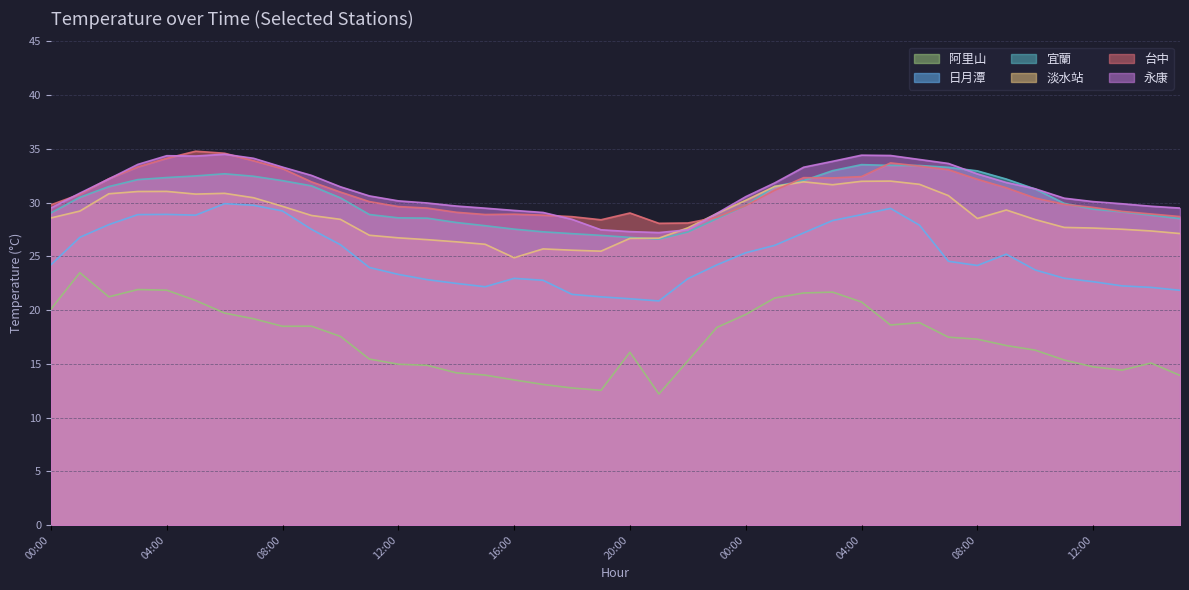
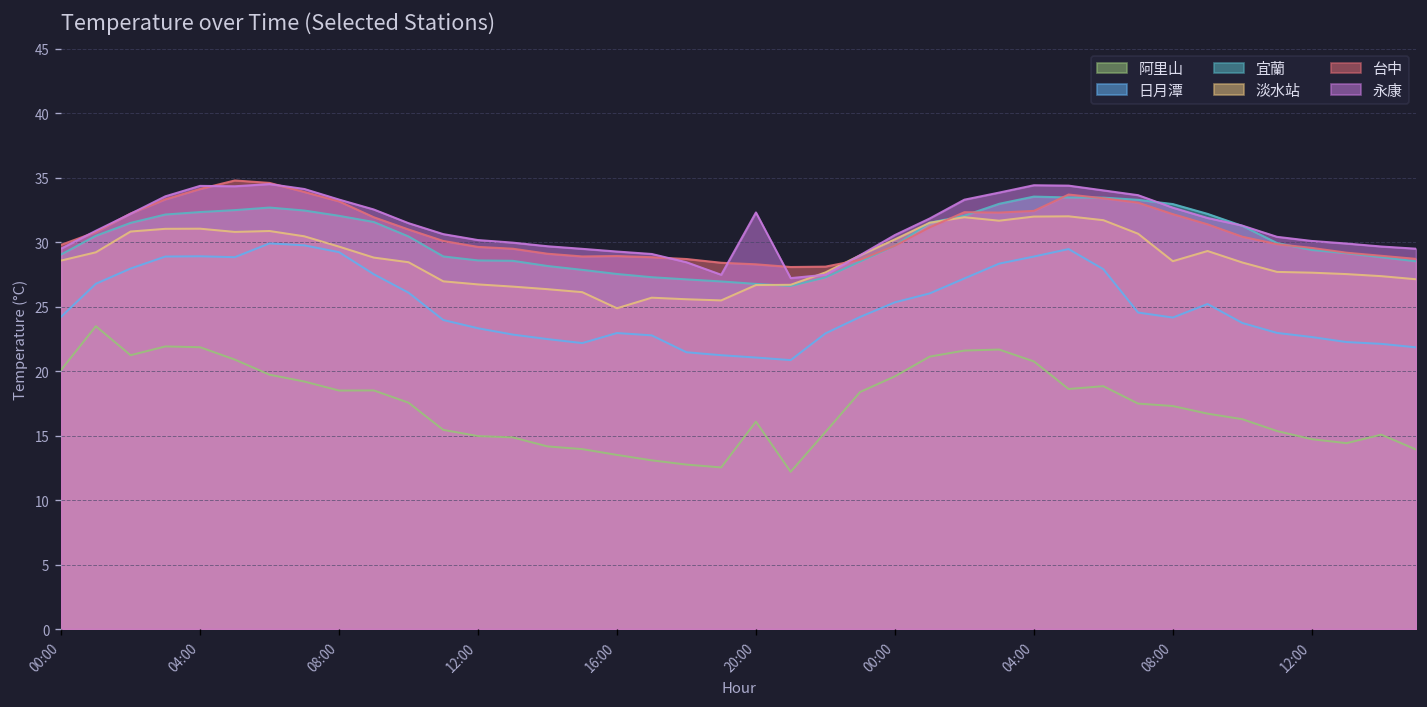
台中, 20:00: 29.0 -> 28.3
永康, 20:00: 27.3 -> 32.3
